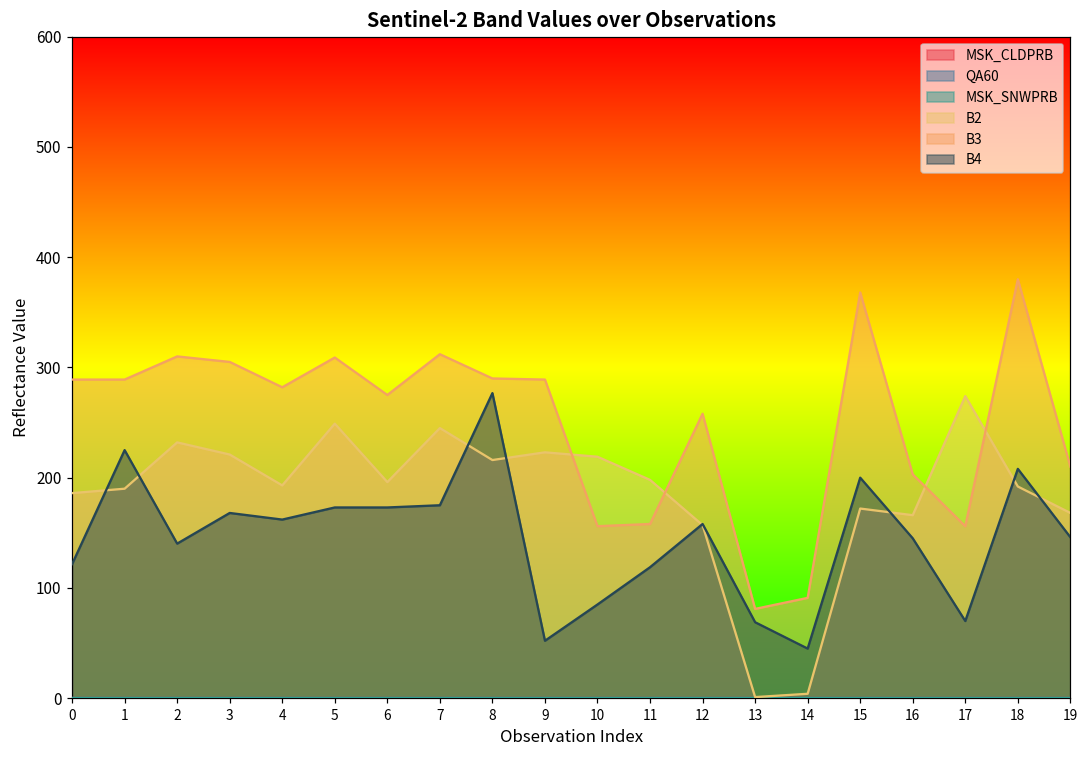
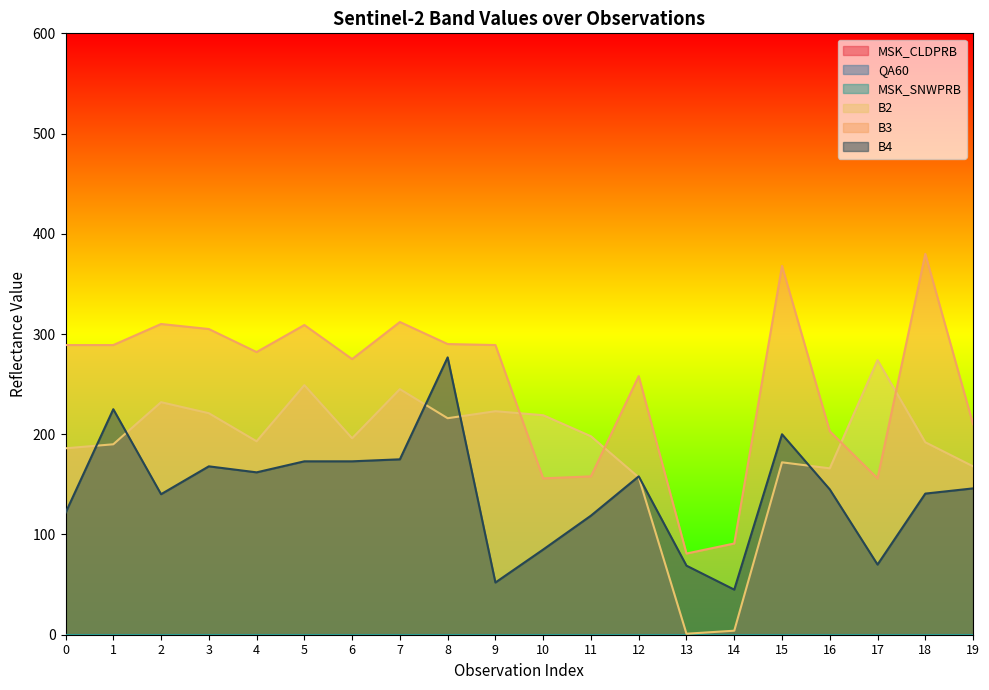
B4, 18: 208 -> 141
